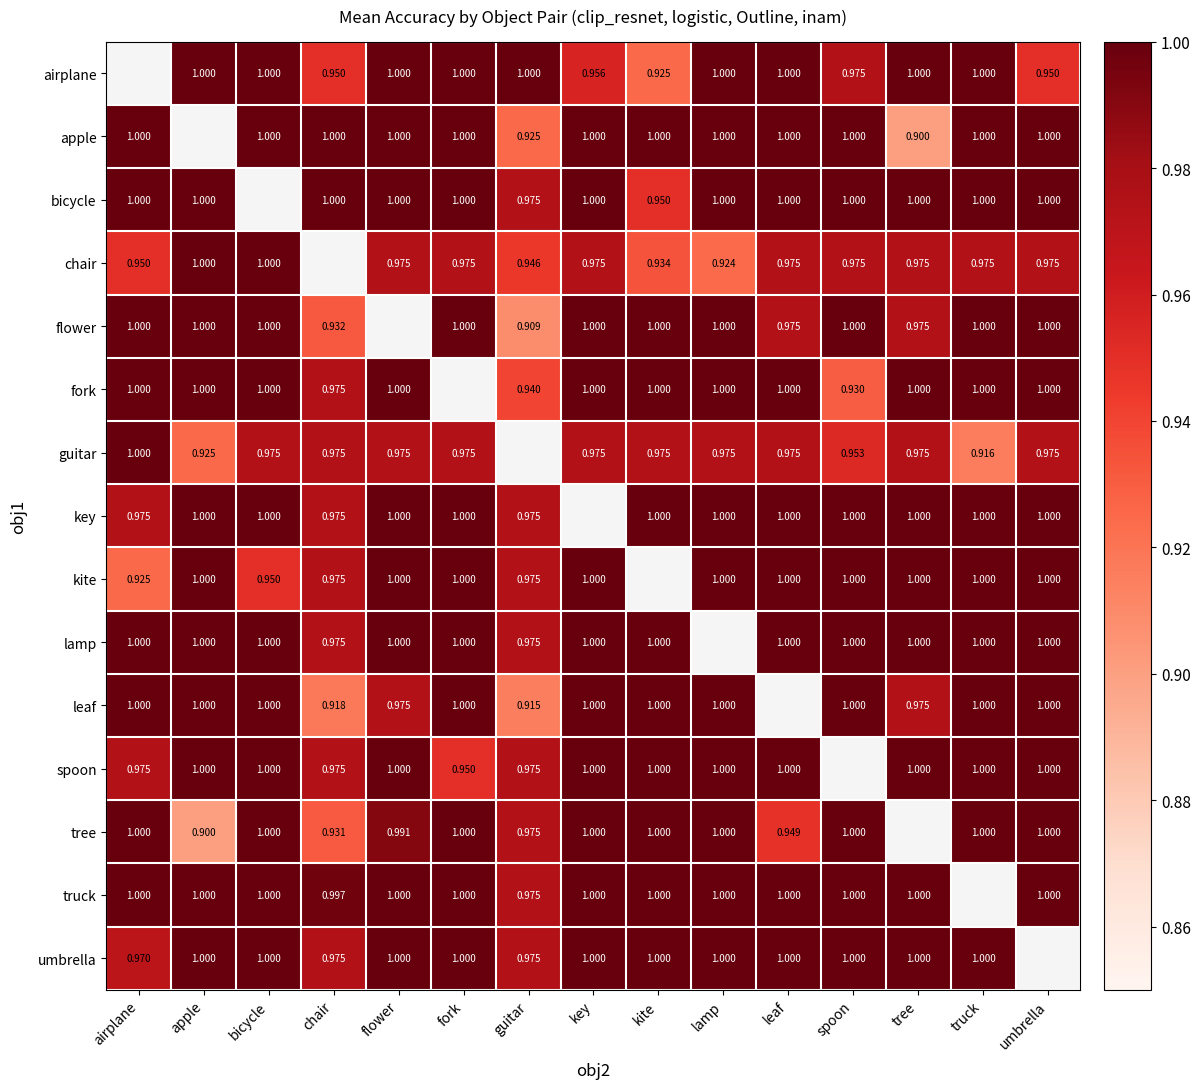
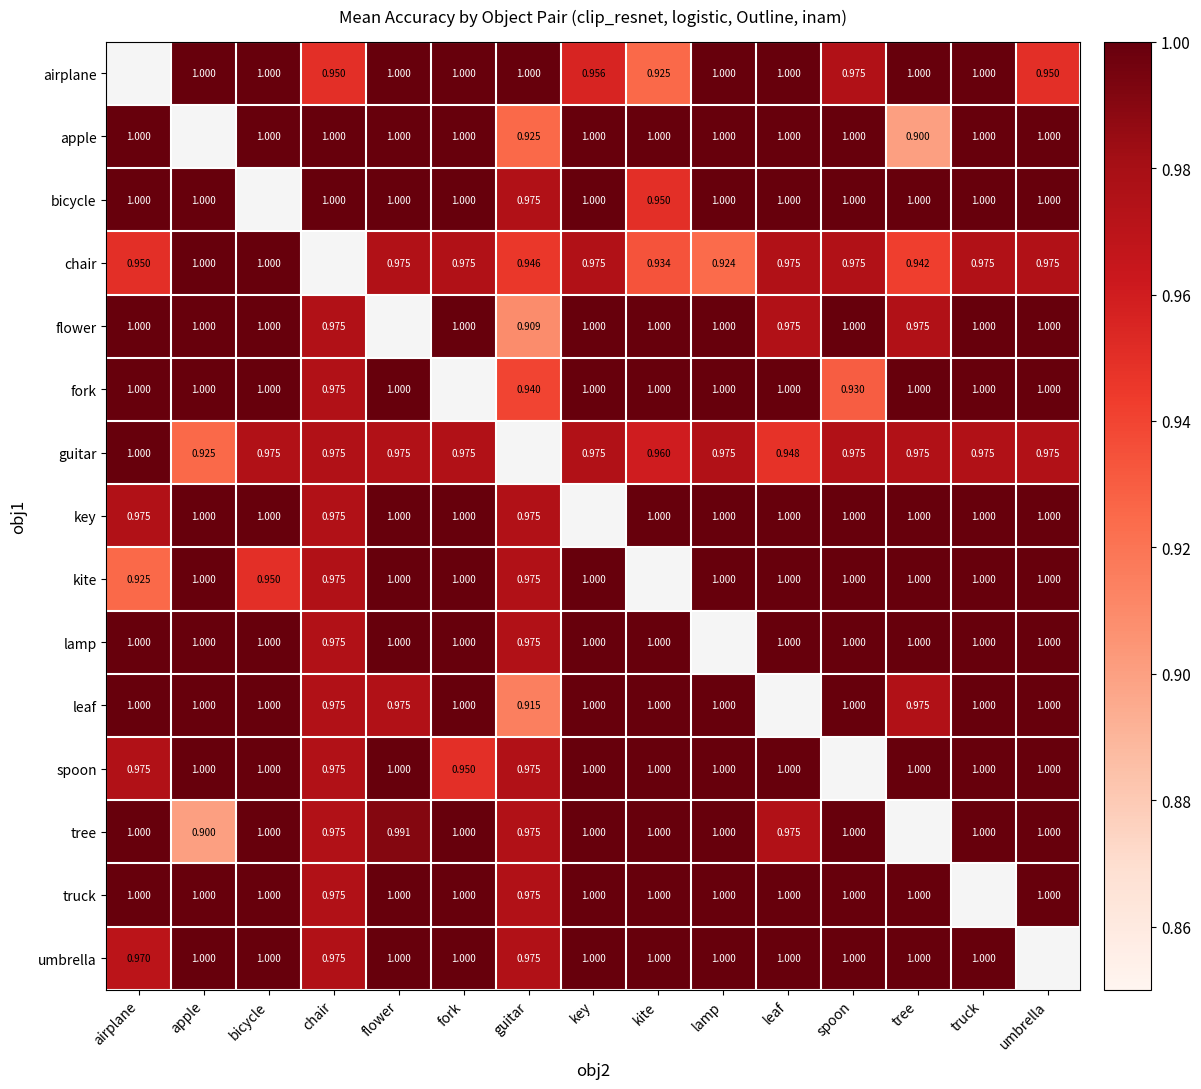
chair, tree: 0.975 -> 0.942
flower, chair: 0.932 -> 0.975
guitar, kite: 0.975 -> 0.960
guitar, leaf: 0.975 -> 0.948
guitar, spoon: 0.953 -> 0.975
guitar, truck: 0.916 -> 0.975
leaf, chair: 0.918 -> 0.975
tree, chair: 0.931 -> 0.975
tree, leaf: 0.949 -> 0.975
truck, chair: 0.997 -> 0.975
